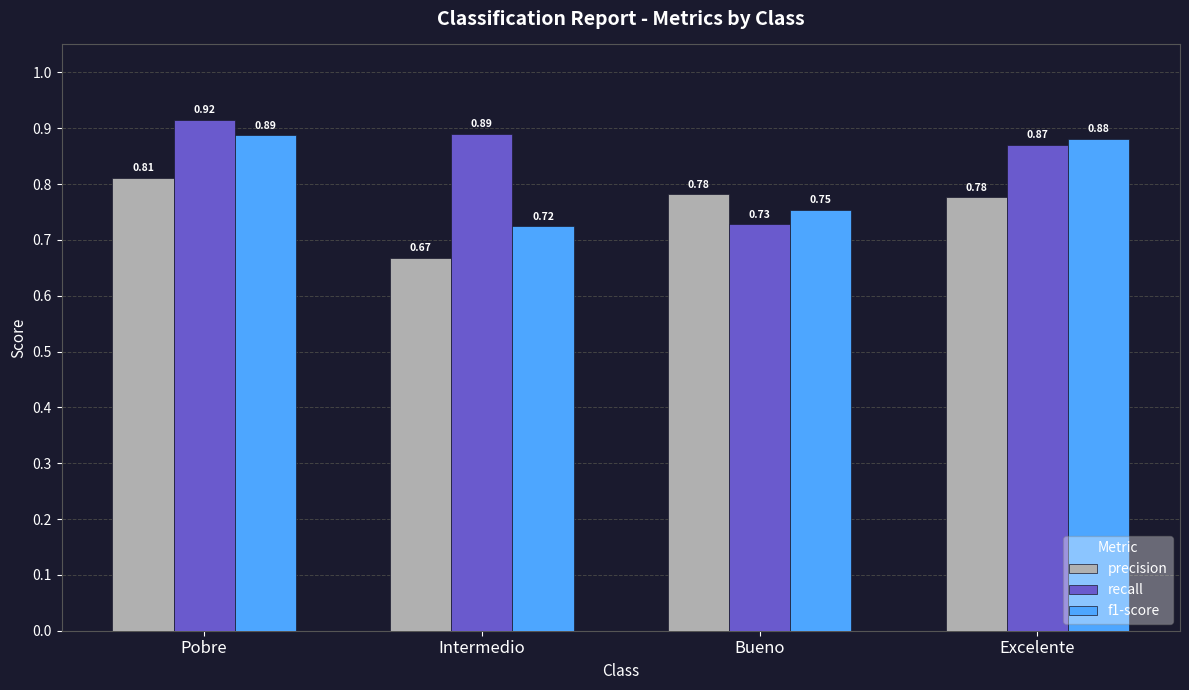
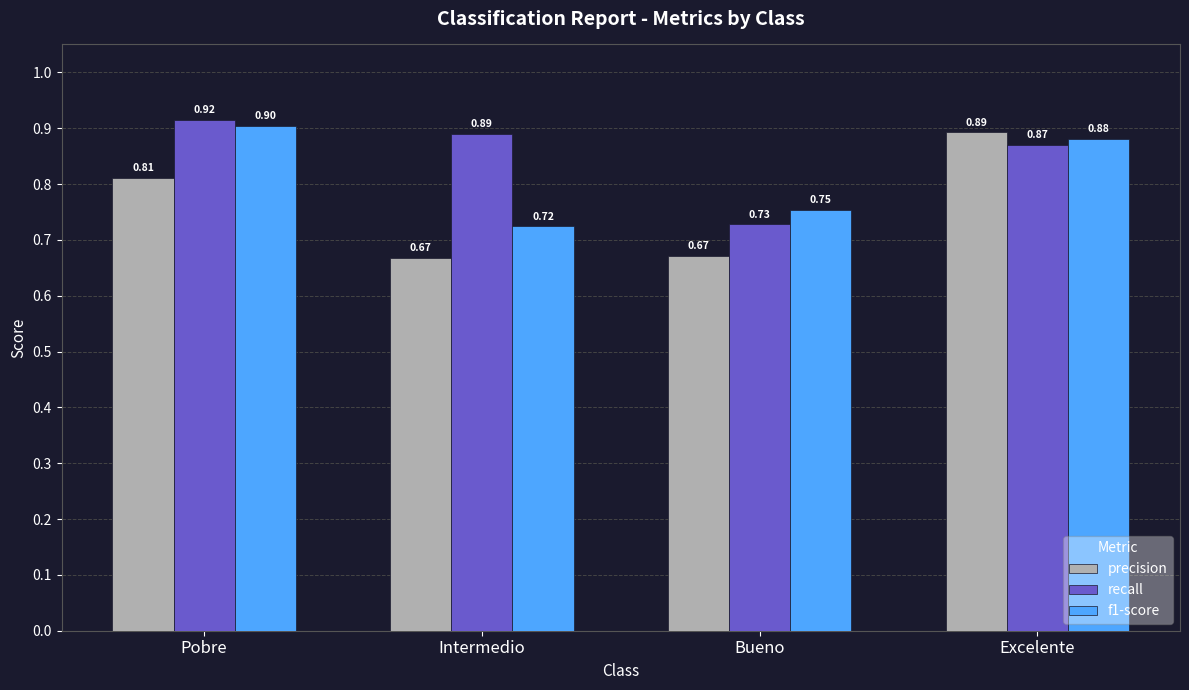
f1-score, Pobre: 0.89 -> 0.90
precision, Bueno: 0.78 -> 0.67
precision, Excelente: 0.78 -> 0.89
